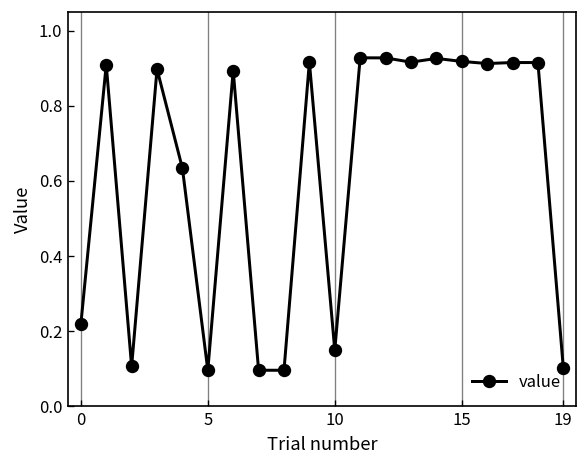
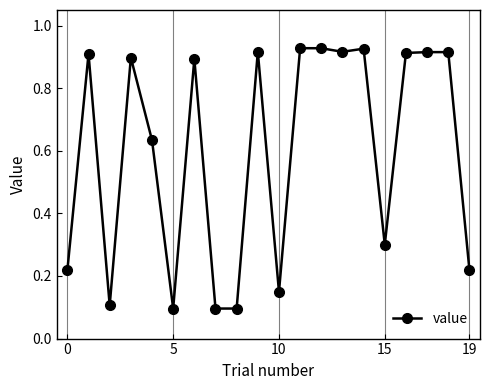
15: 0.92 -> 0.30
19: 0.10 -> 0.22
